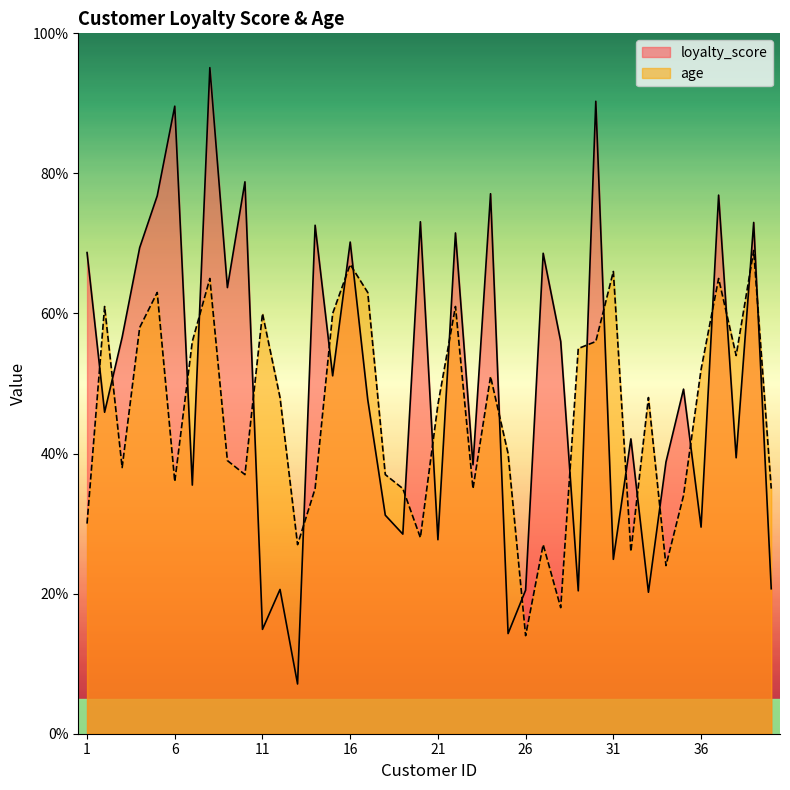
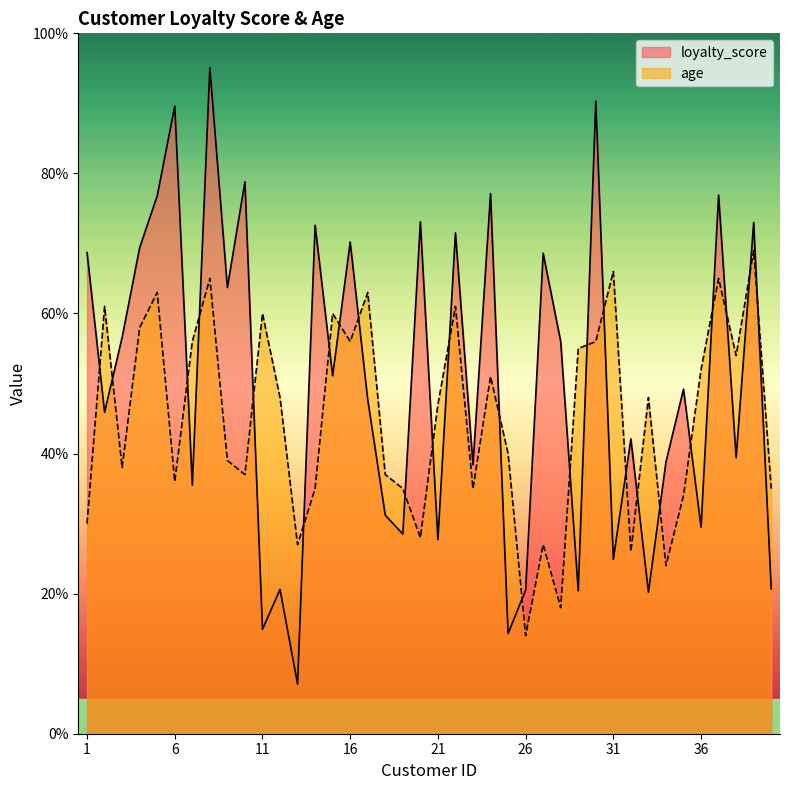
age, 16: 67% -> 56%
